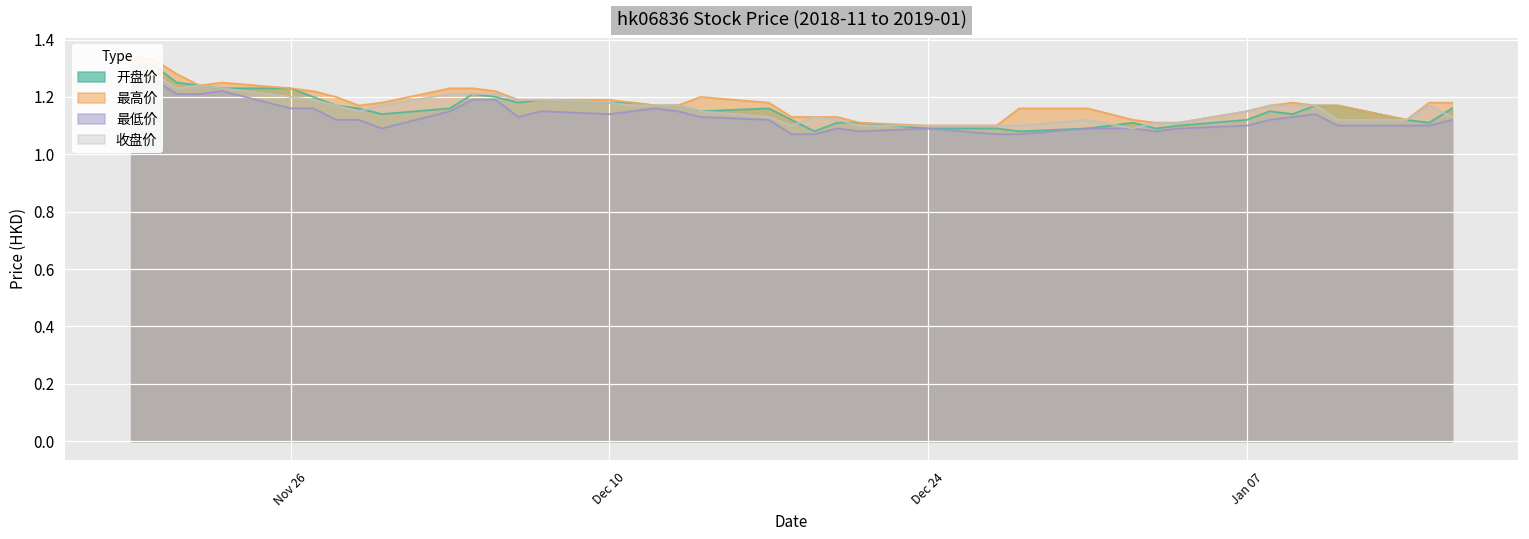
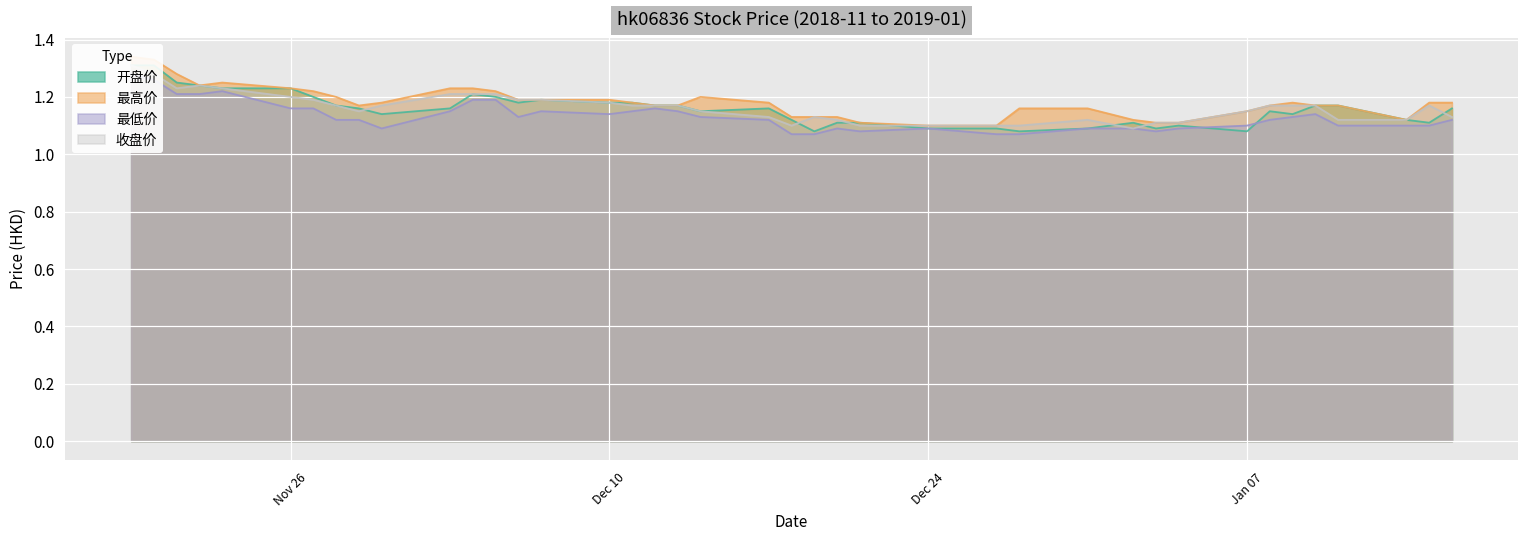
开盘价, Jan 07: 1.12 -> 1.08
